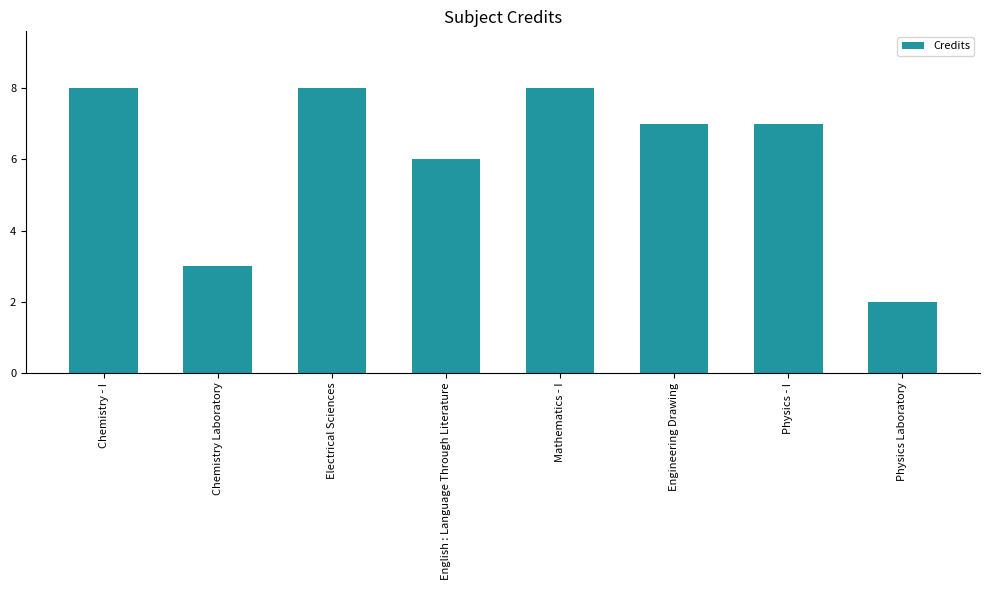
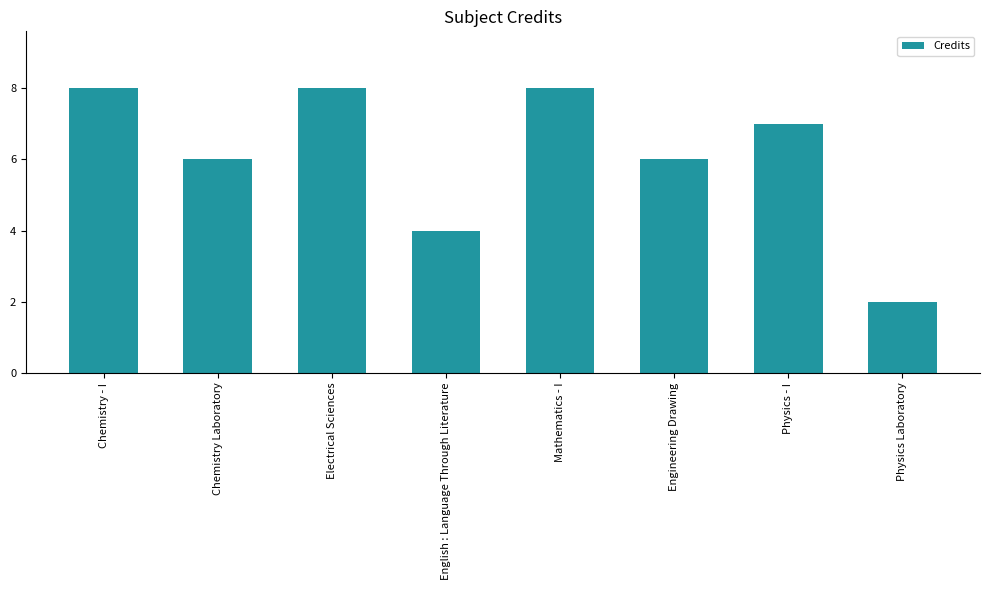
Chemistry Laboratory: 3 -> 6
English : Language Through Literature: 6 -> 4
Engineering Drawing: 7 -> 6
